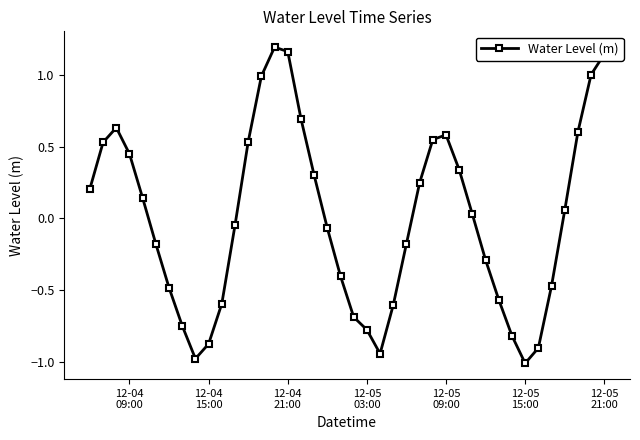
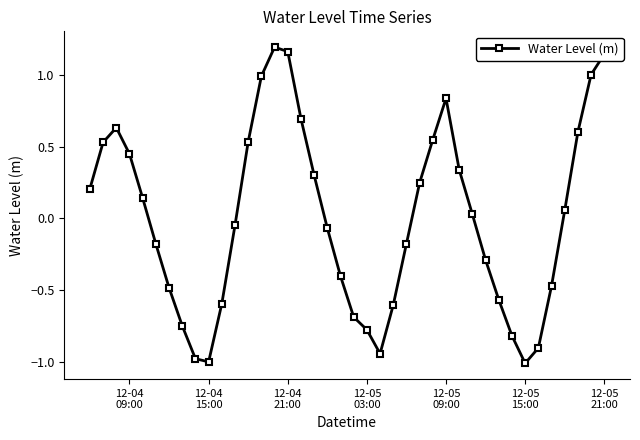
12-04 15:00: -0.88 -> -1.00
12-05 09:00: 0.58 -> 0.84
